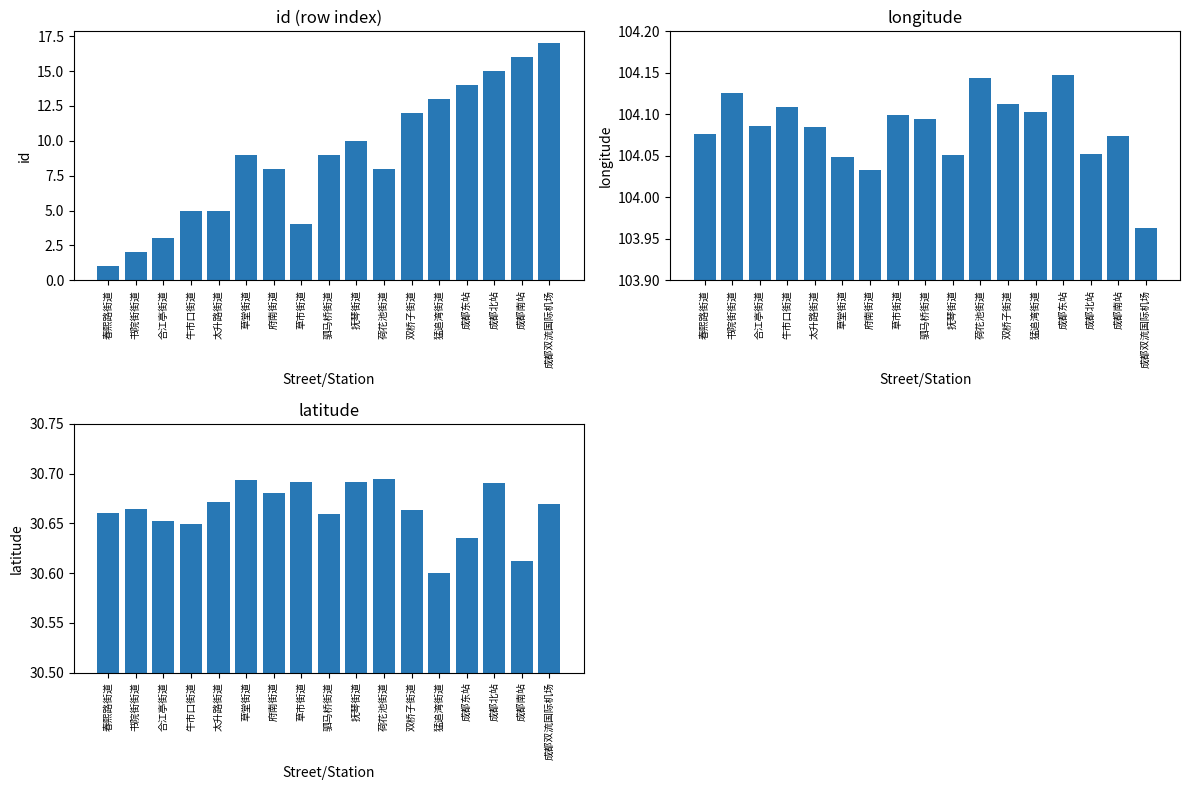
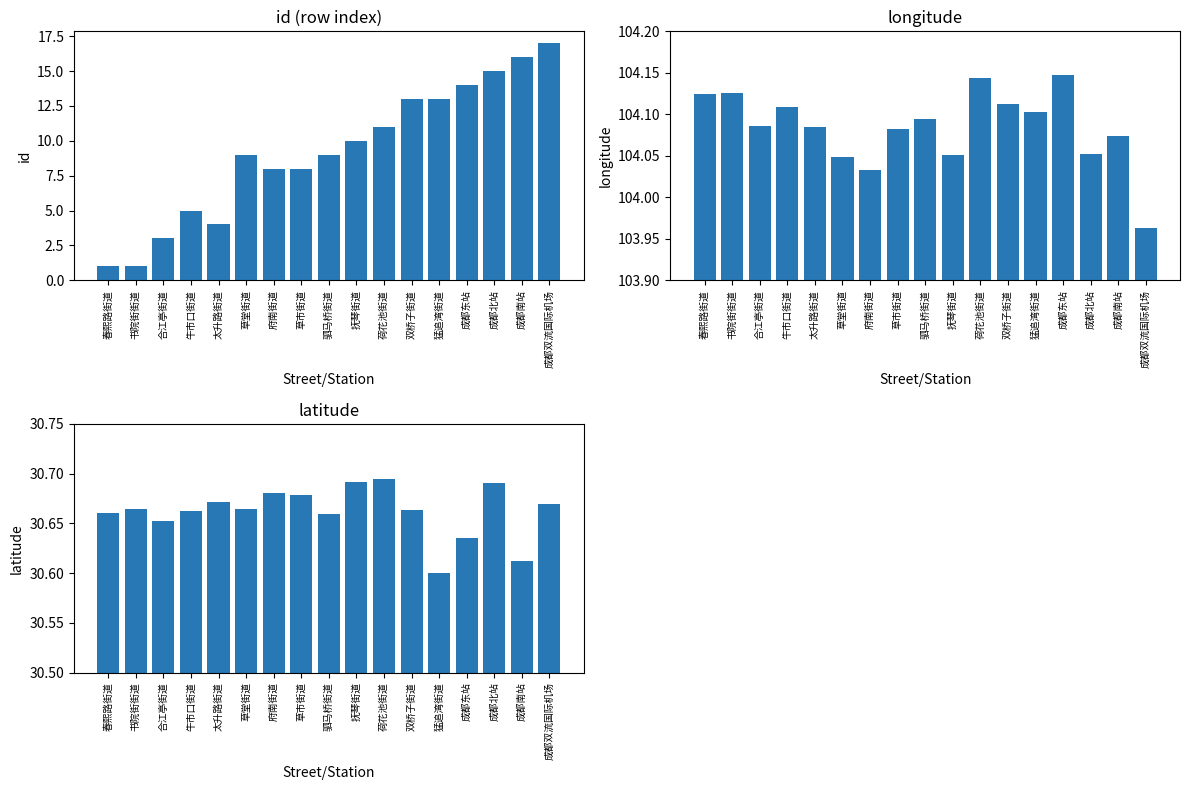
id (row index), 书院街街道: 2 -> 1
id (row index), 太升路街道: 5 -> 4
id (row index), 草市街道: 4 -> 8
id (row index), 荷花池街道: 8 -> 11
id (row index), 双桥子街道: 12 -> 13
longitude, 春熙路街道: 104.08 -> 104.13
longitude, 草市街道: 104.10 -> 104.08
latitude, 牛市口街道: 30.65 -> 30.66
latitude, 草堂街道: 30.69 -> 30.66
latitude, 草市街道: 30.69 -> 30.68
